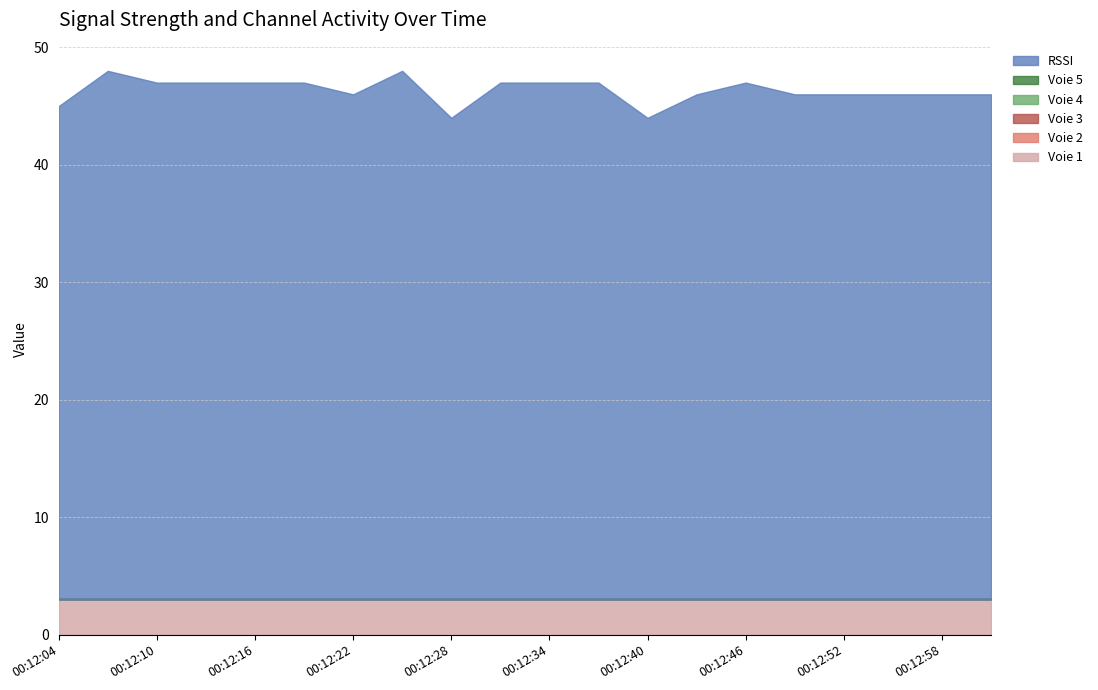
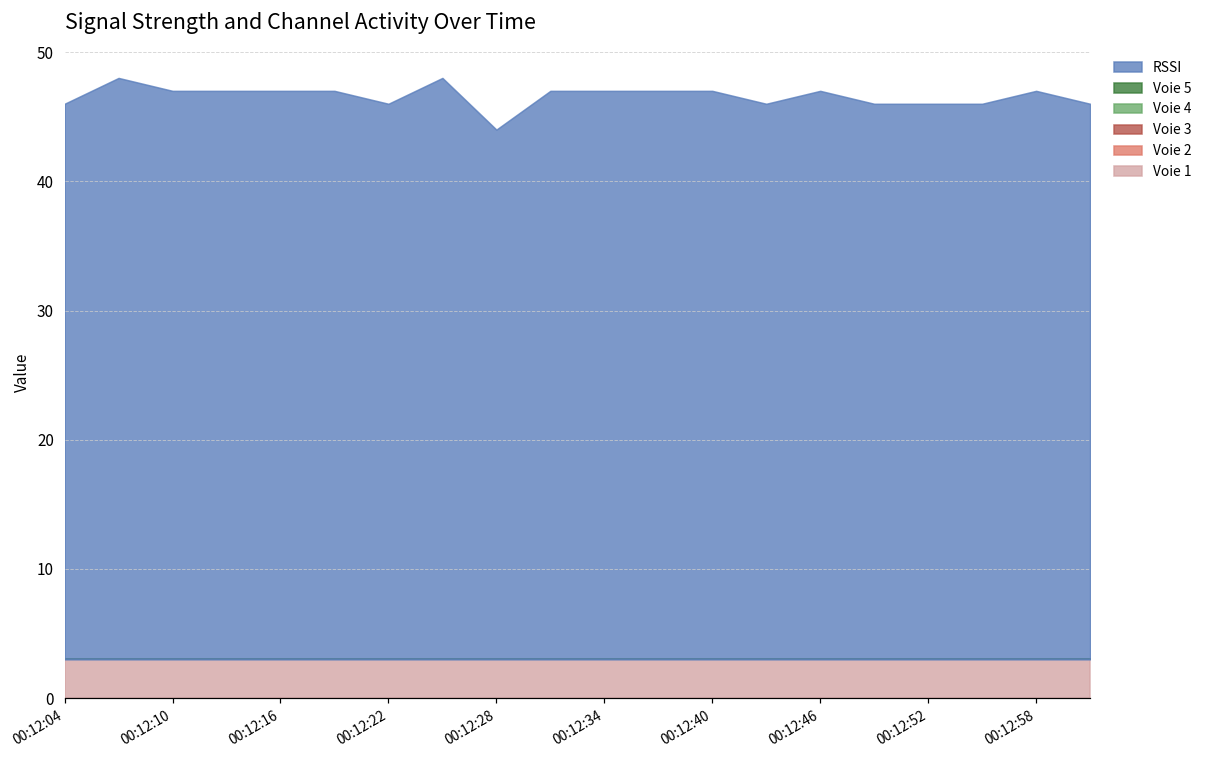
RSSI, 00:12:04: 42 -> 43
RSSI, 00:12:40: 41 -> 44
RSSI, 00:12:58: 43 -> 44
